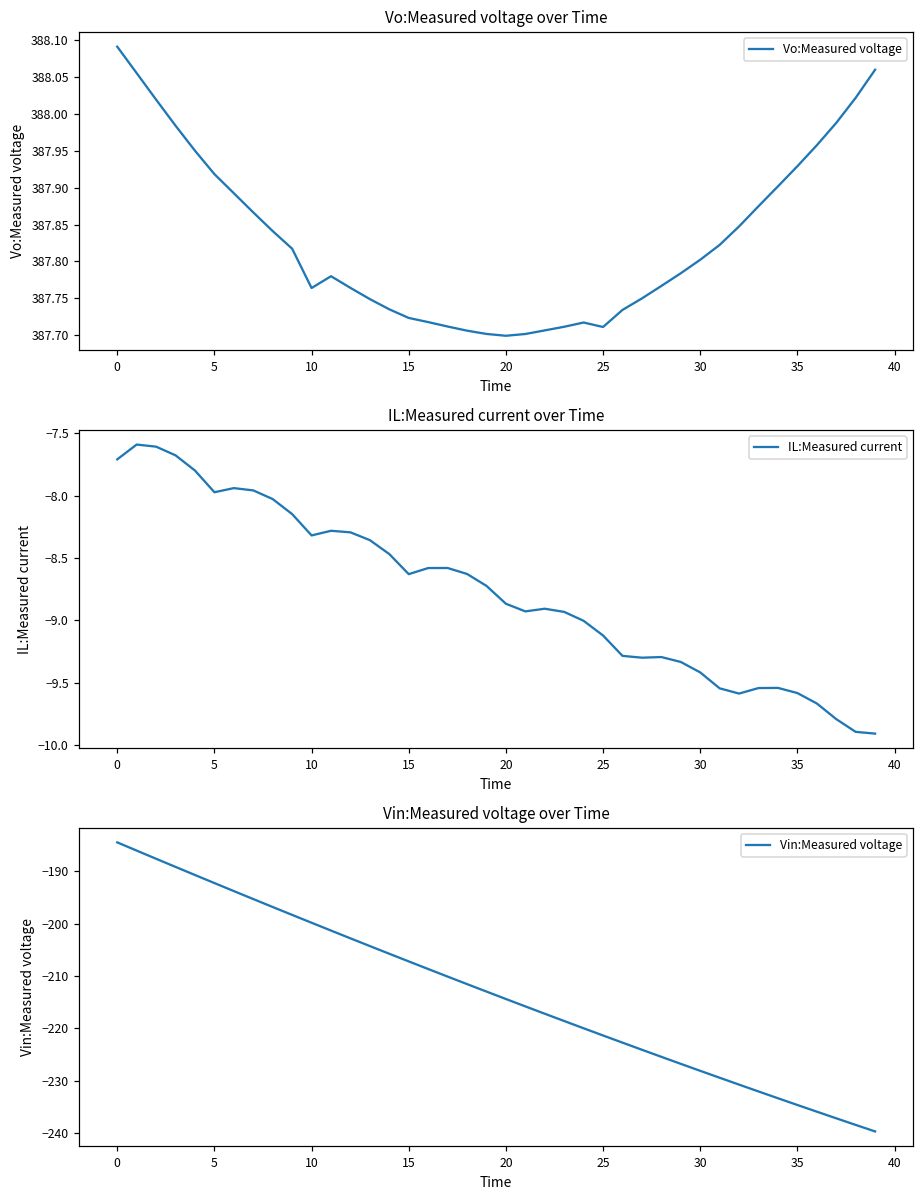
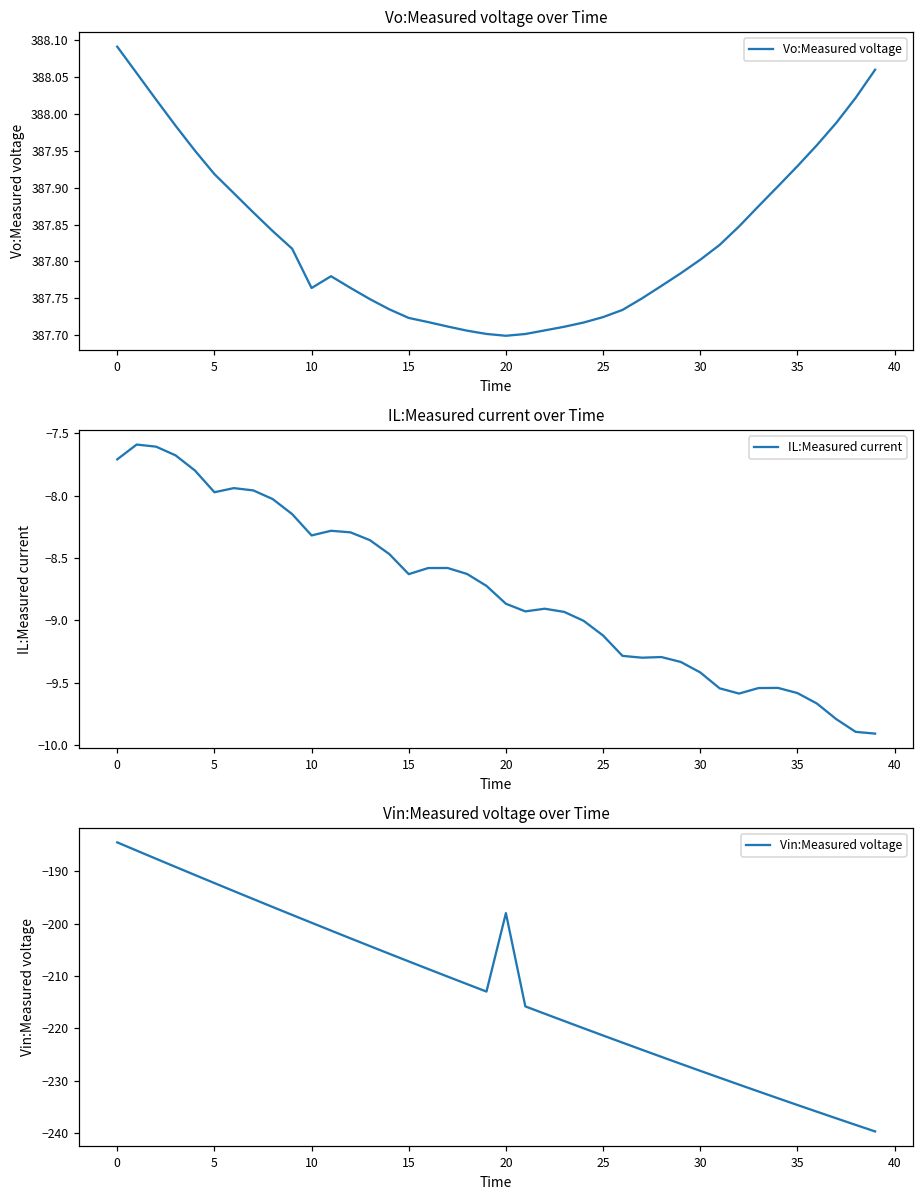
Vo:Measured voltage over Time, 25: 387.71 -> 387.72
Vin:Measured voltage over Time, 20: -214 -> -198
